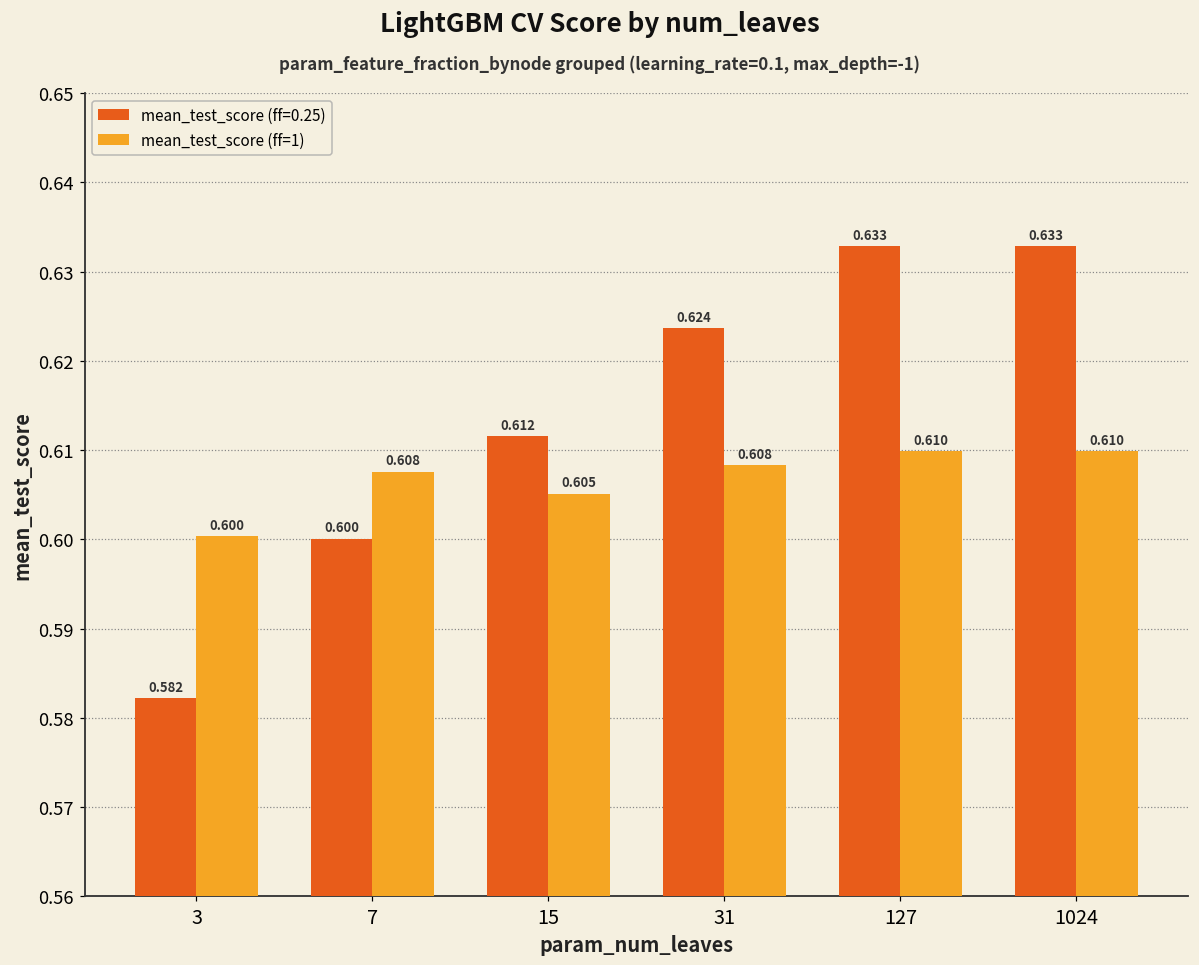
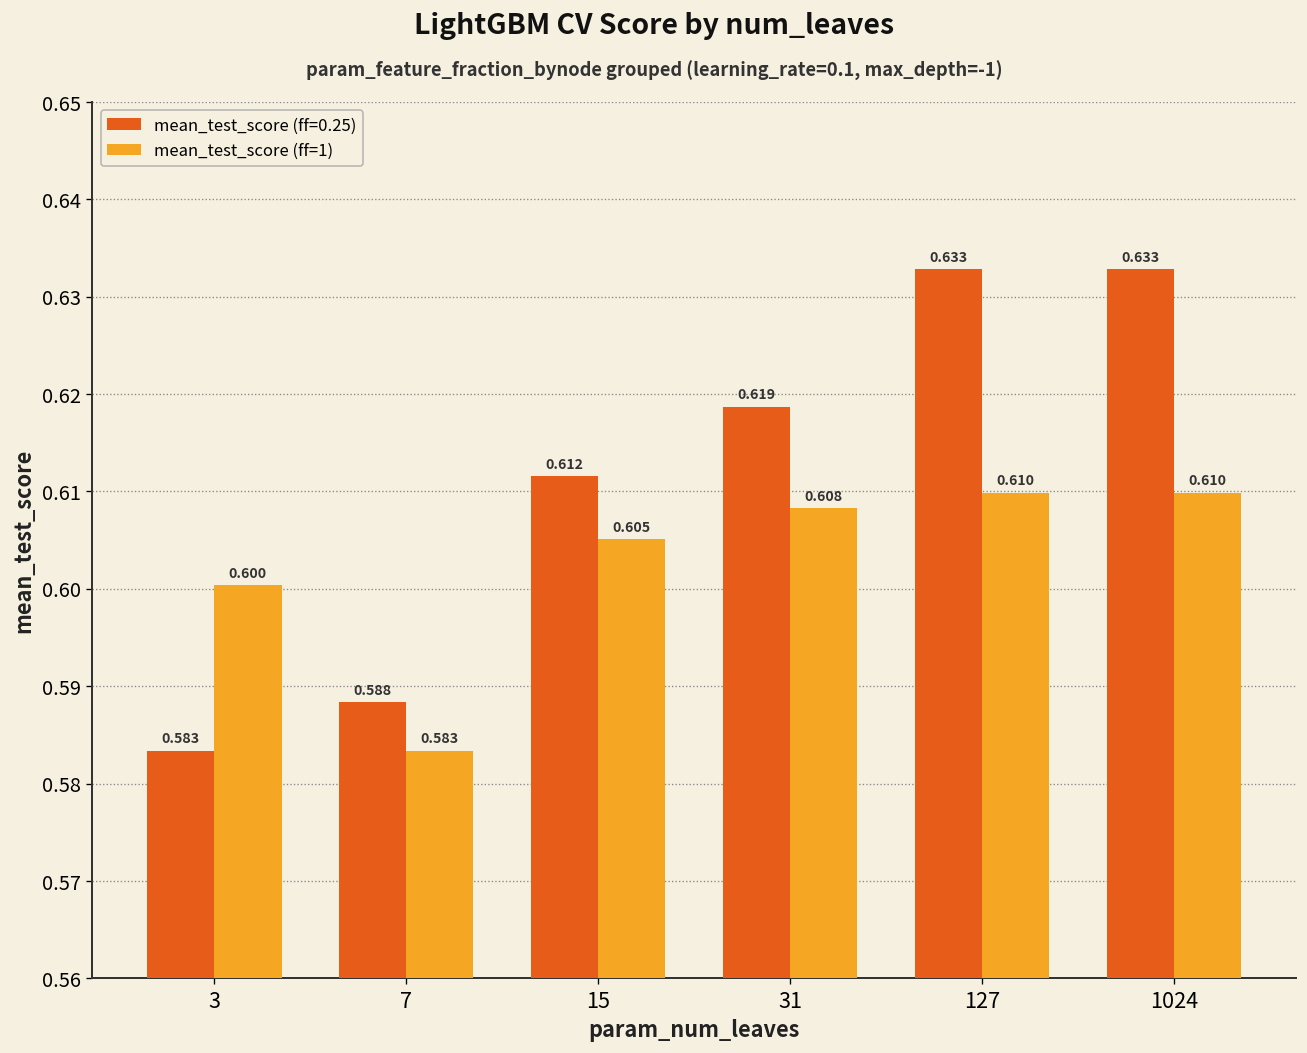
mean_test_score (ff=0.25), 3: 0.582 -> 0.583
mean_test_score (ff=0.25), 7: 0.600 -> 0.588
mean_test_score (ff=1), 7: 0.608 -> 0.583
mean_test_score (ff=0.25), 31: 0.624 -> 0.619
